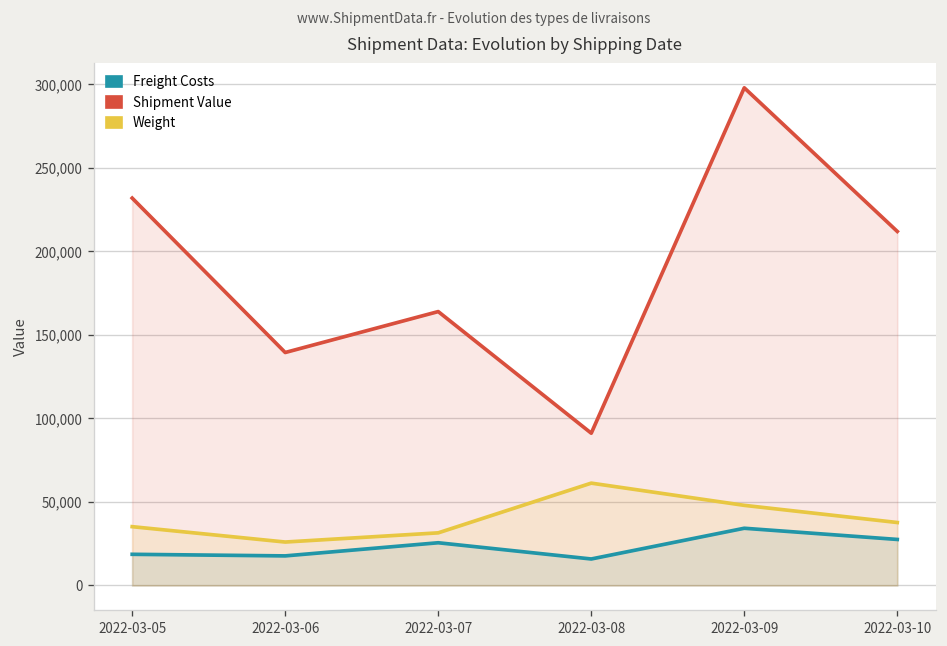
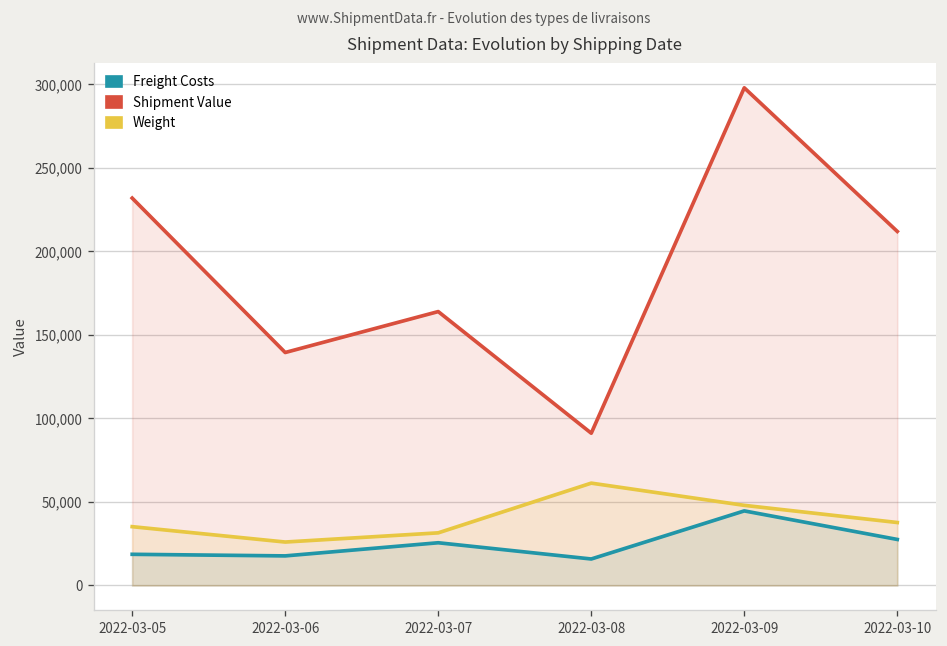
Freight Costs, 2022-03-09: 34,000 -> 45,000
